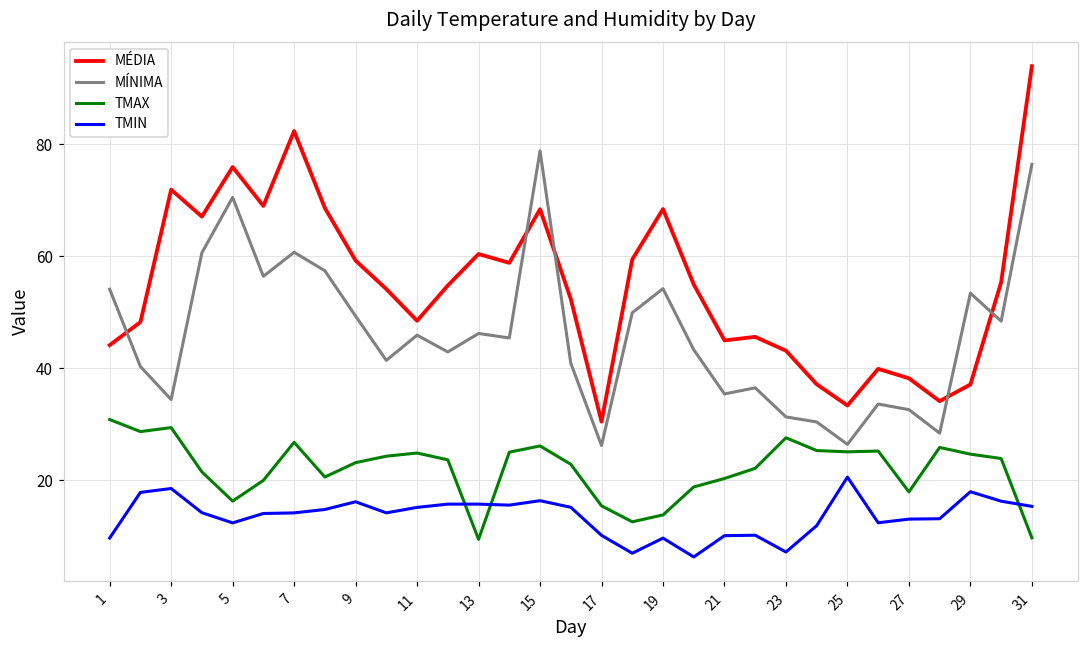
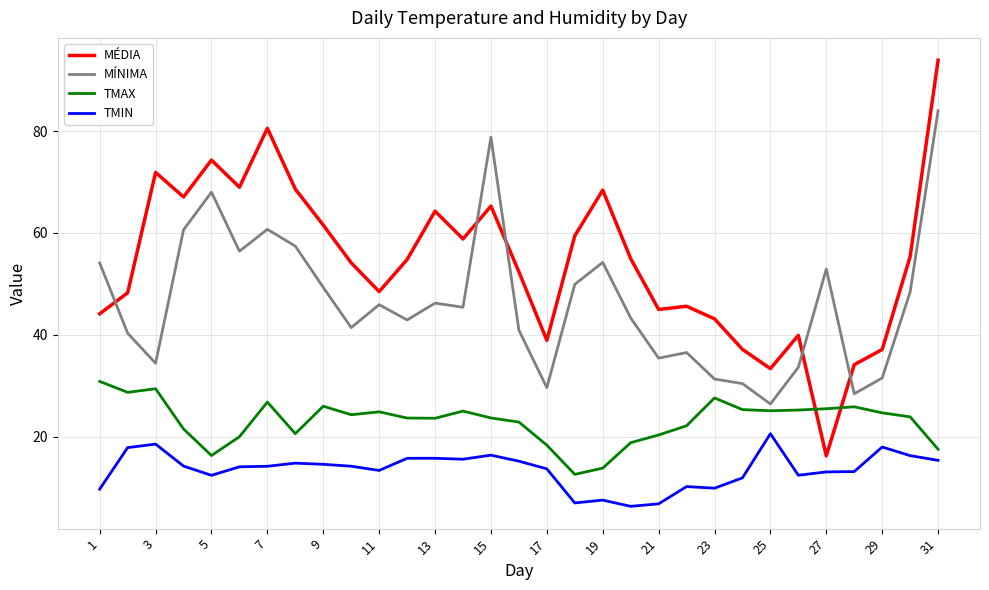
MÉDIA, 5: 76 -> 74
MÍNIMA, 5: 71 -> 68
MÉDIA, 7: 82 -> 81
MÉDIA, 9: 59 -> 62
TMAX, 9: 23 -> 26
TMIN, 9: 16 -> 15
TMIN, 11: 15 -> 13
MÉDIA, 13: 60 -> 64
TMAX, 13: 9 -> 24
MÉDIA, 15: 68 -> 65
TMAX, 15: 26 -> 24
MÉDIA, 17: 30 -> 39
MÍNIMA, 17: 26 -> 30
TMAX, 17: 15 -> 18
TMIN, 17: 10 -> 14
TMIN, 19: 10 -> 8
TMIN, 21: 10 -> 7
TMIN, 23: 7 -> 10
MÉDIA, 27: 38 -> 16
MÍNIMA, 27: 33 -> 53
TMAX, 27: 18 -> 25
MÍNIMA, 29: 53 -> 32
MÍNIMA, 31: 76 -> 84
TMAX, 31: 10 -> 18
